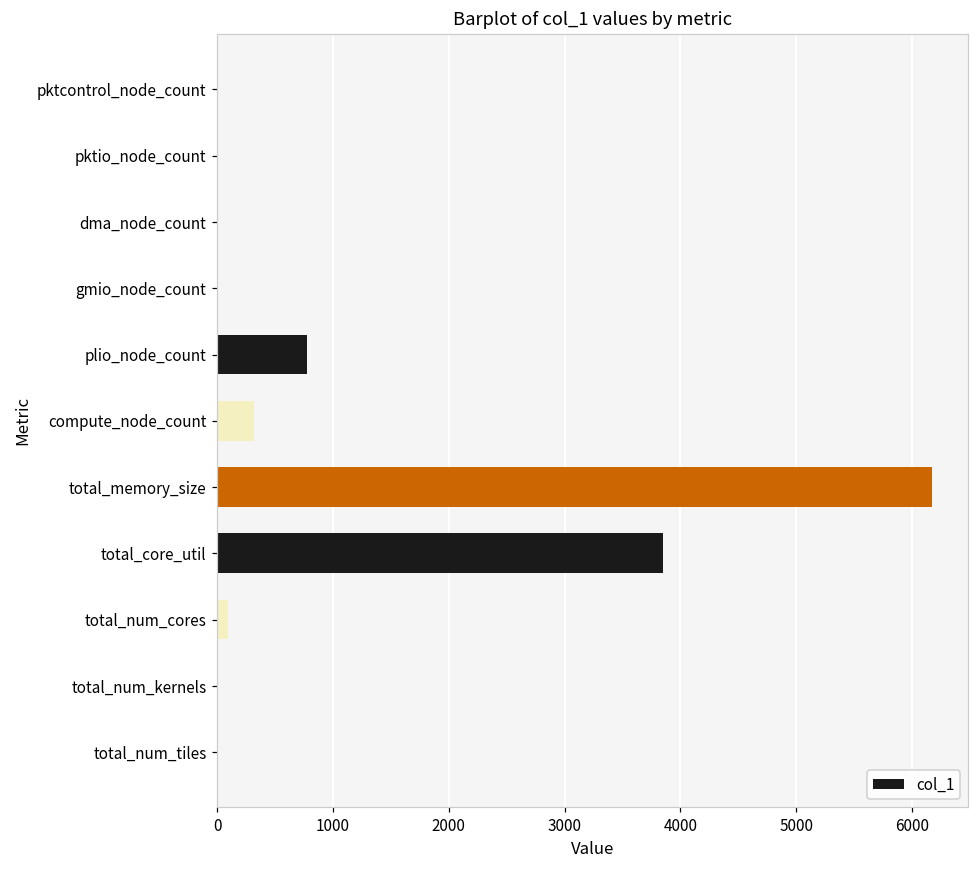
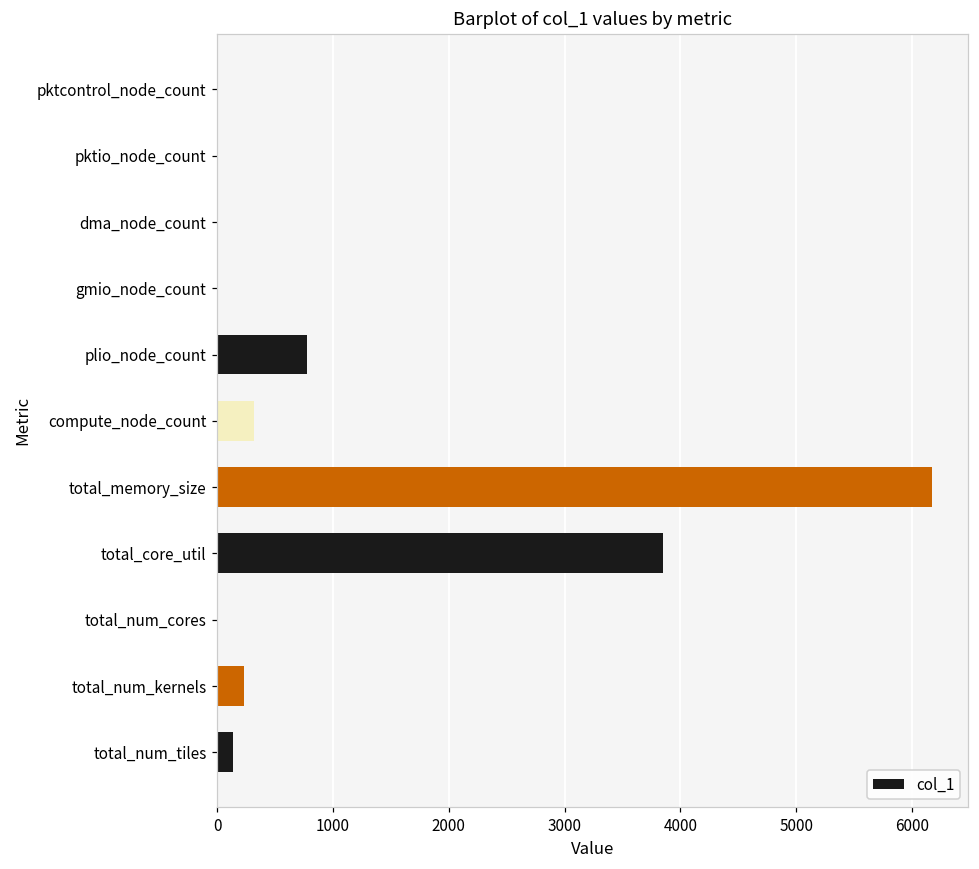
total_num_cores: 100 -> 0
total_num_kernels: 0 -> 230
total_num_tiles: 0 -> 130
